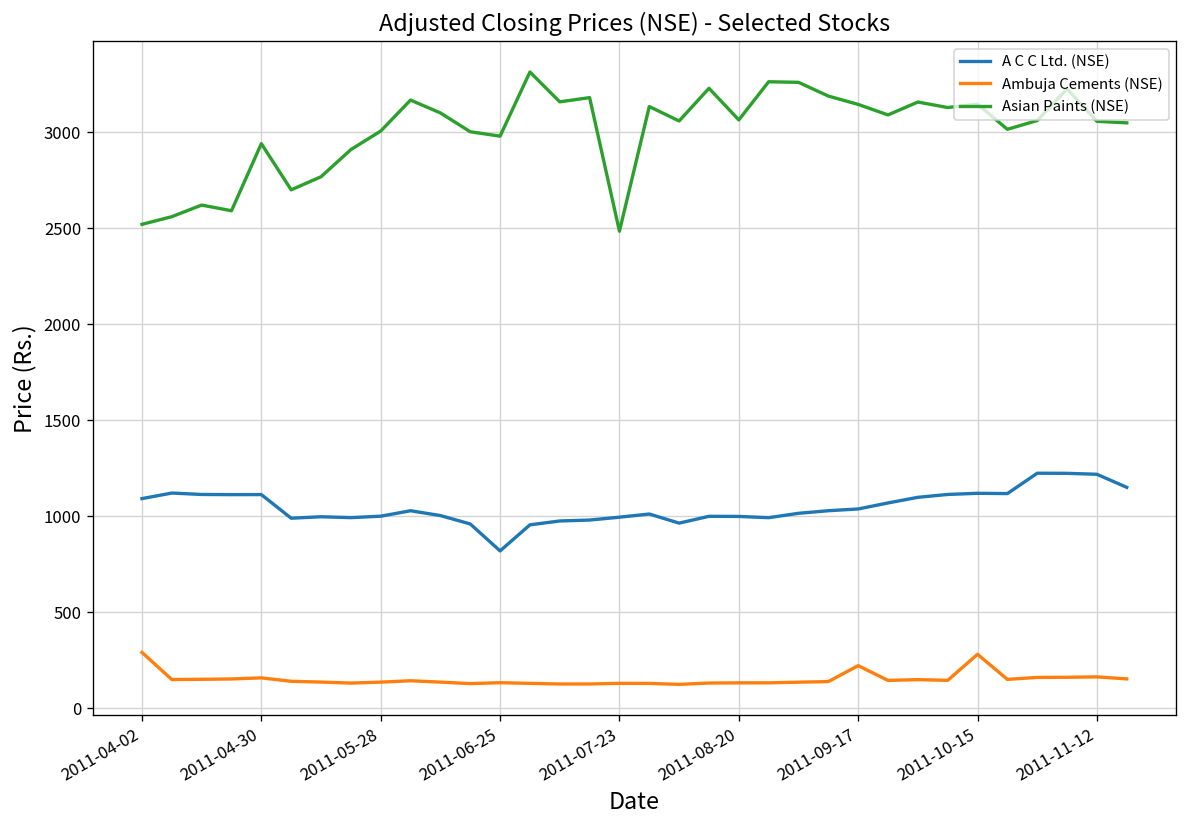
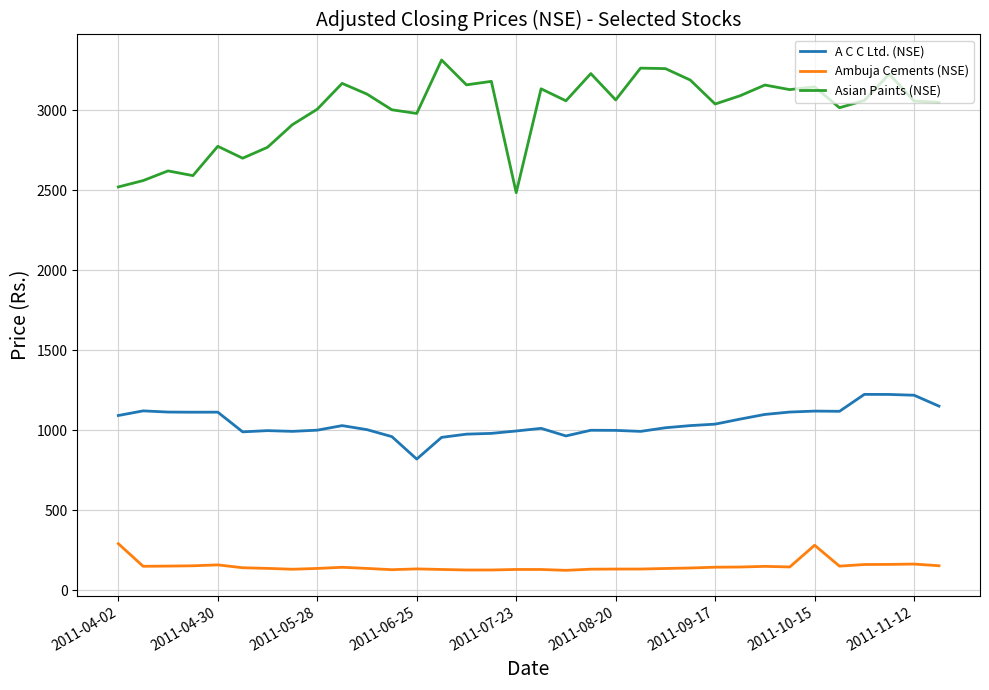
Asian Paints (NSE), 2011-04-30: 2940 -> 2770
Ambuja Cements (NSE), 2011-09-17: 220 -> 140
Asian Paints (NSE), 2011-09-17: 3150 -> 3040
